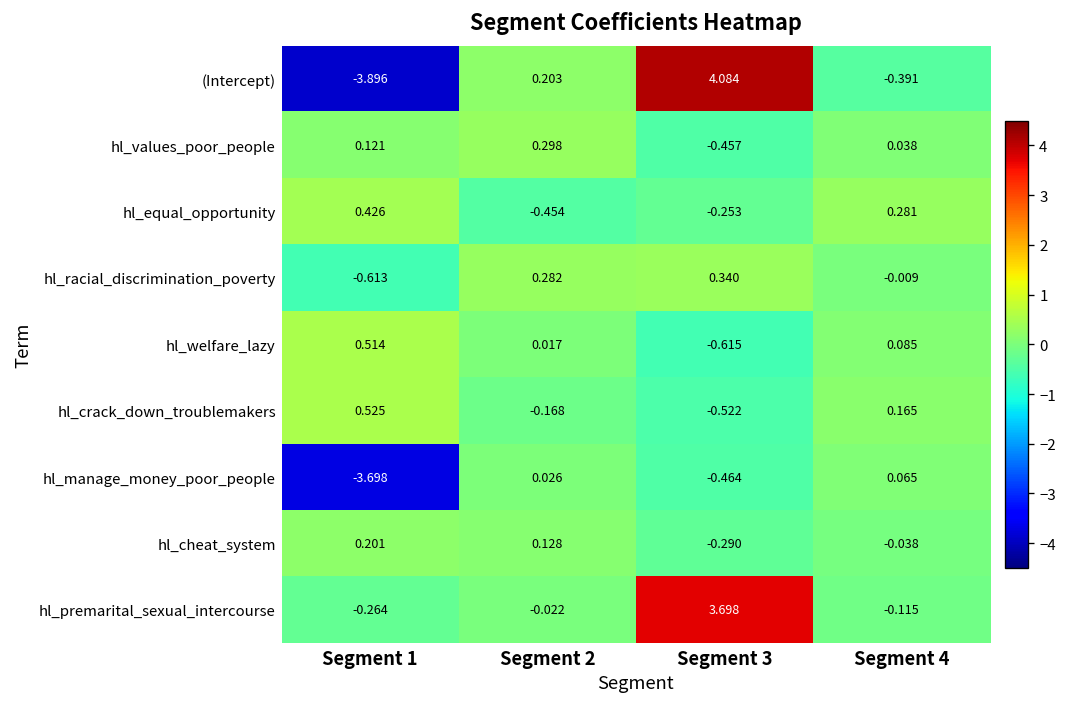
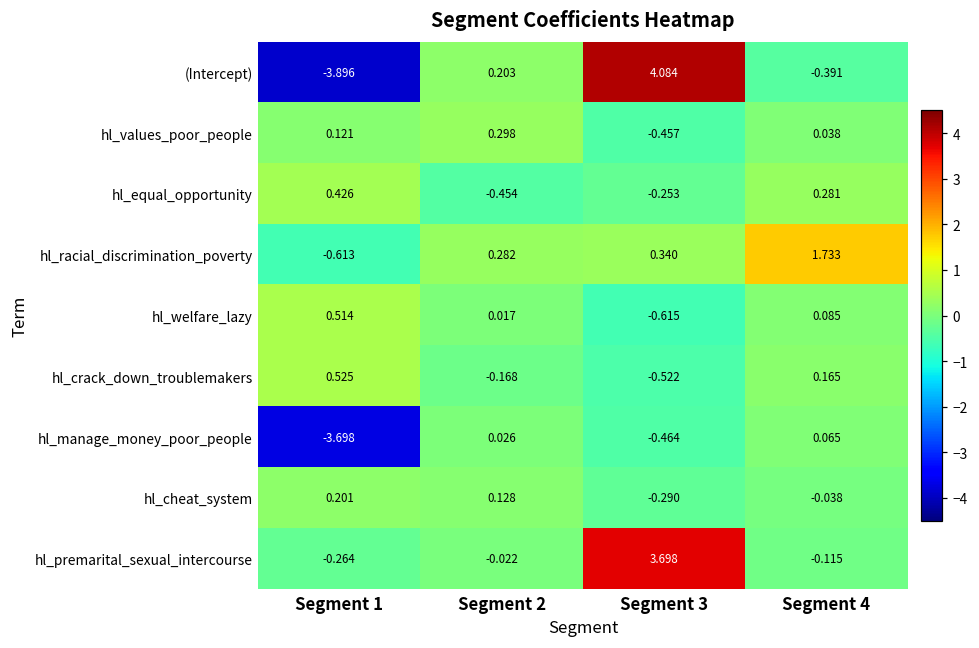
hl_racial_discrimination_poverty, Segment 4: -0.009 -> 1.733
